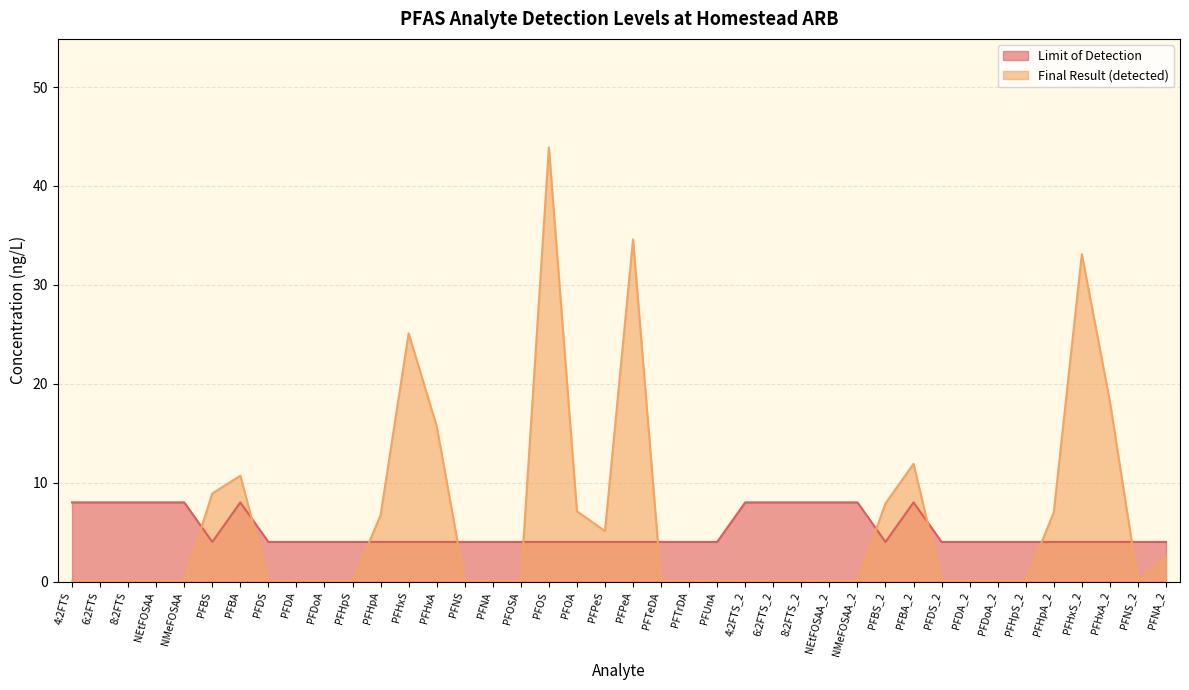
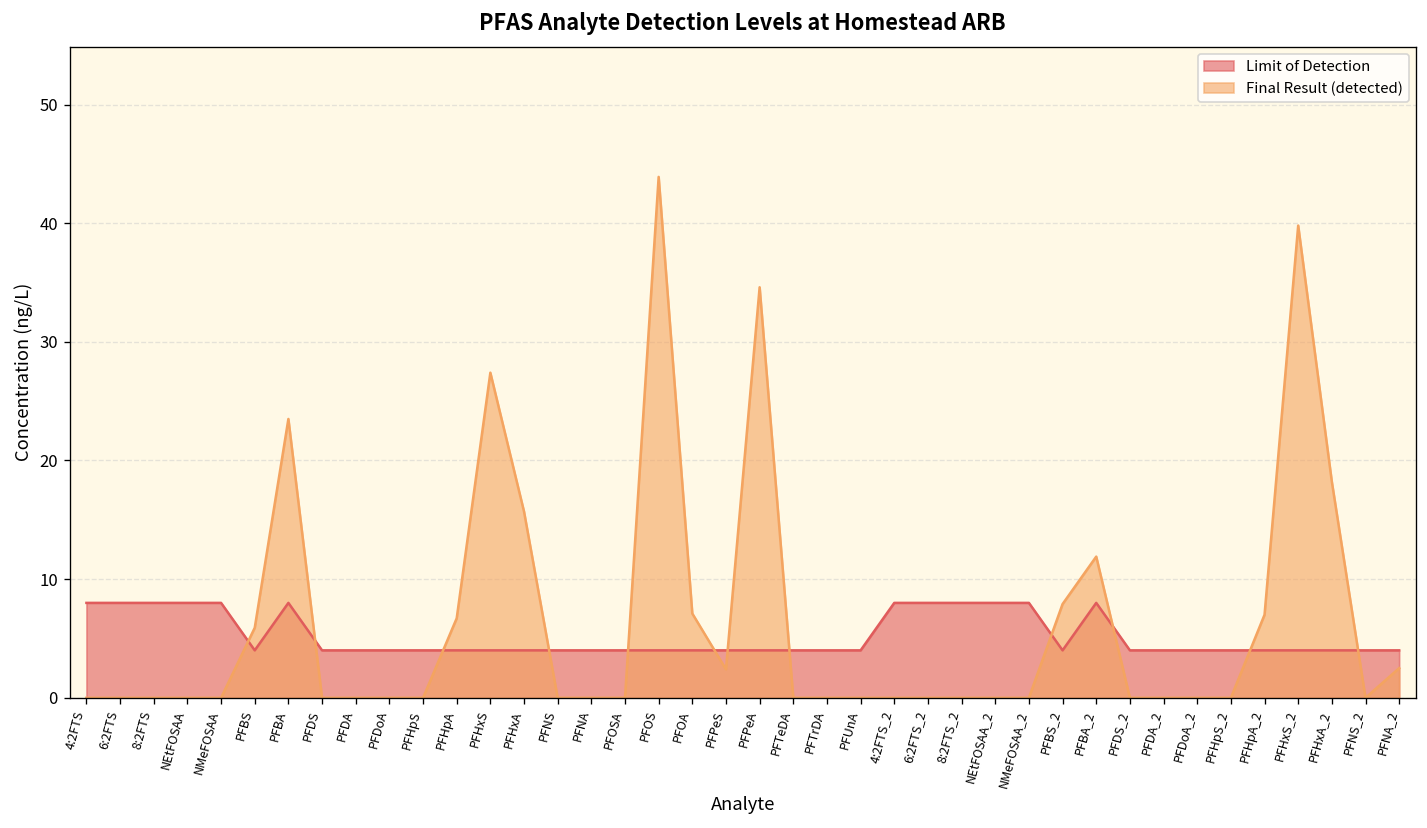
Final Result (detected), PFBS: 9 -> 6
Final Result (detected), PFBA: 11 -> 24
Final Result (detected), PFHxS: 25 -> 27
Final Result (detected), PFPeS: 5 -> 2
Final Result (detected), PFHxS_2: 33 -> 40
